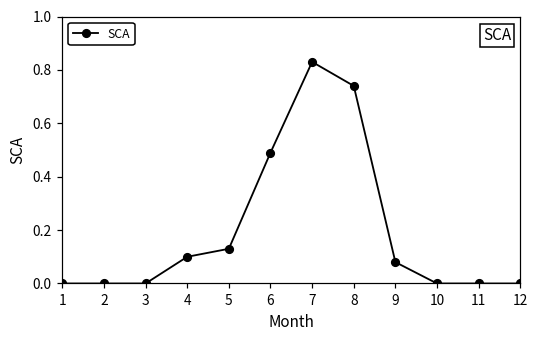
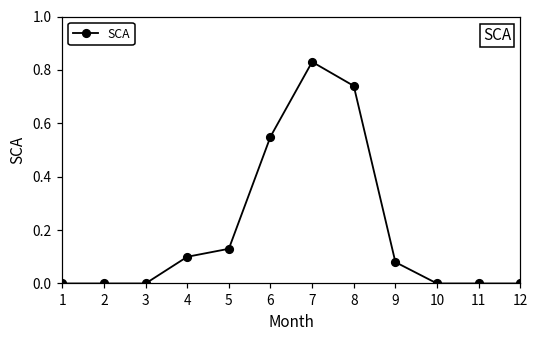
6: 0.49 -> 0.55
